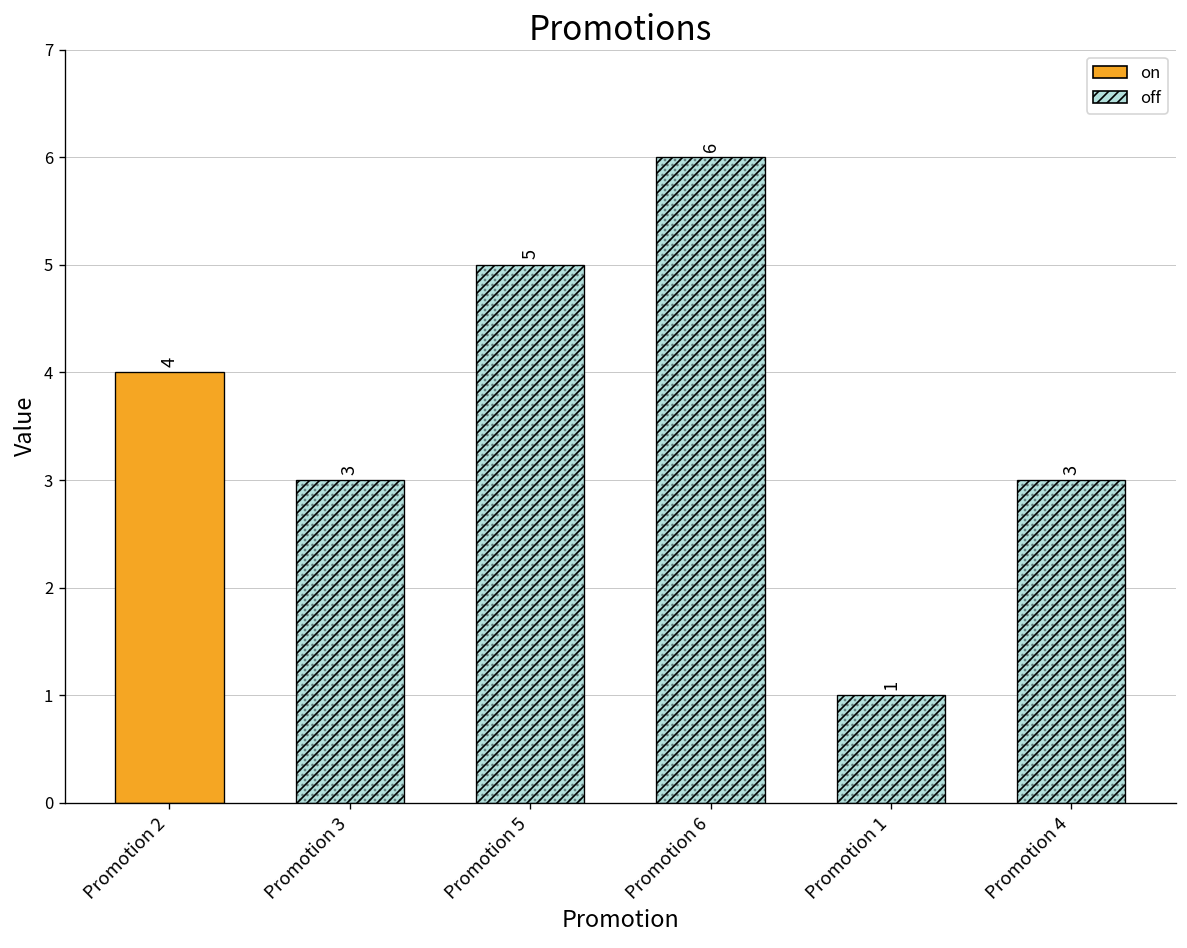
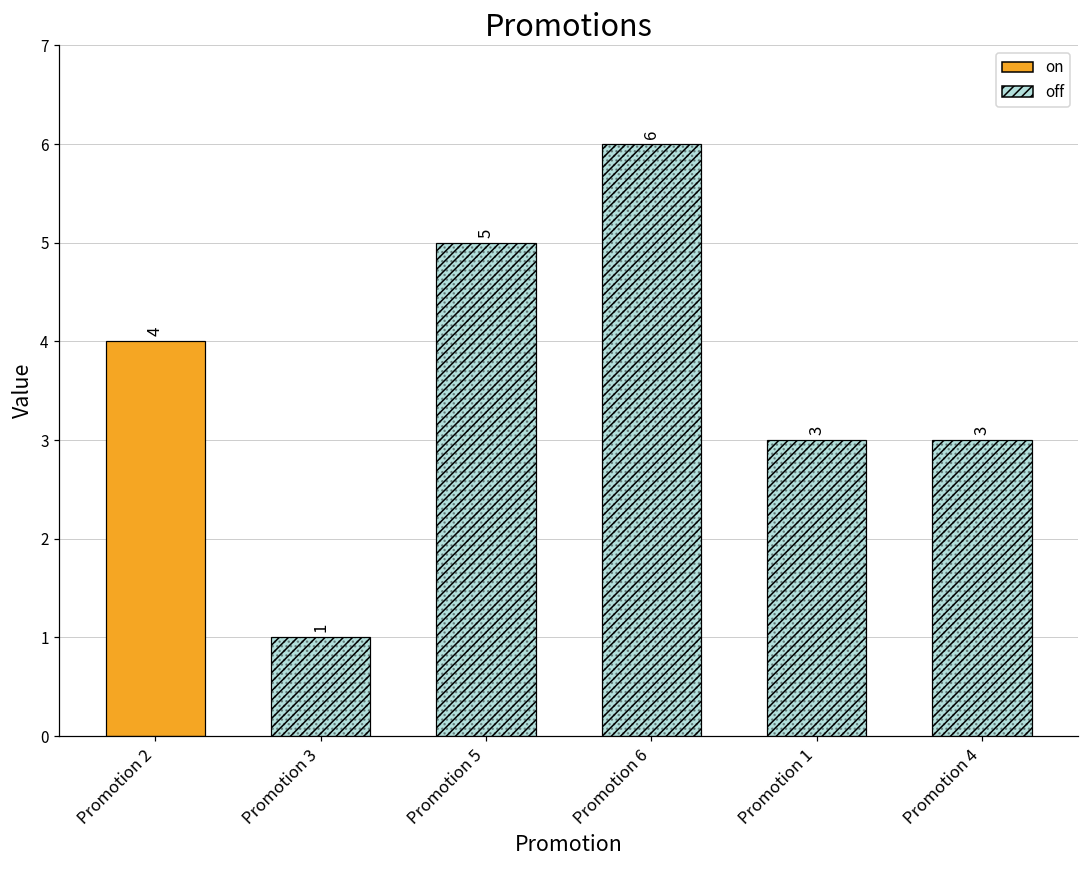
Promotion 3: 3 -> 1
Promotion 1: 1 -> 3
